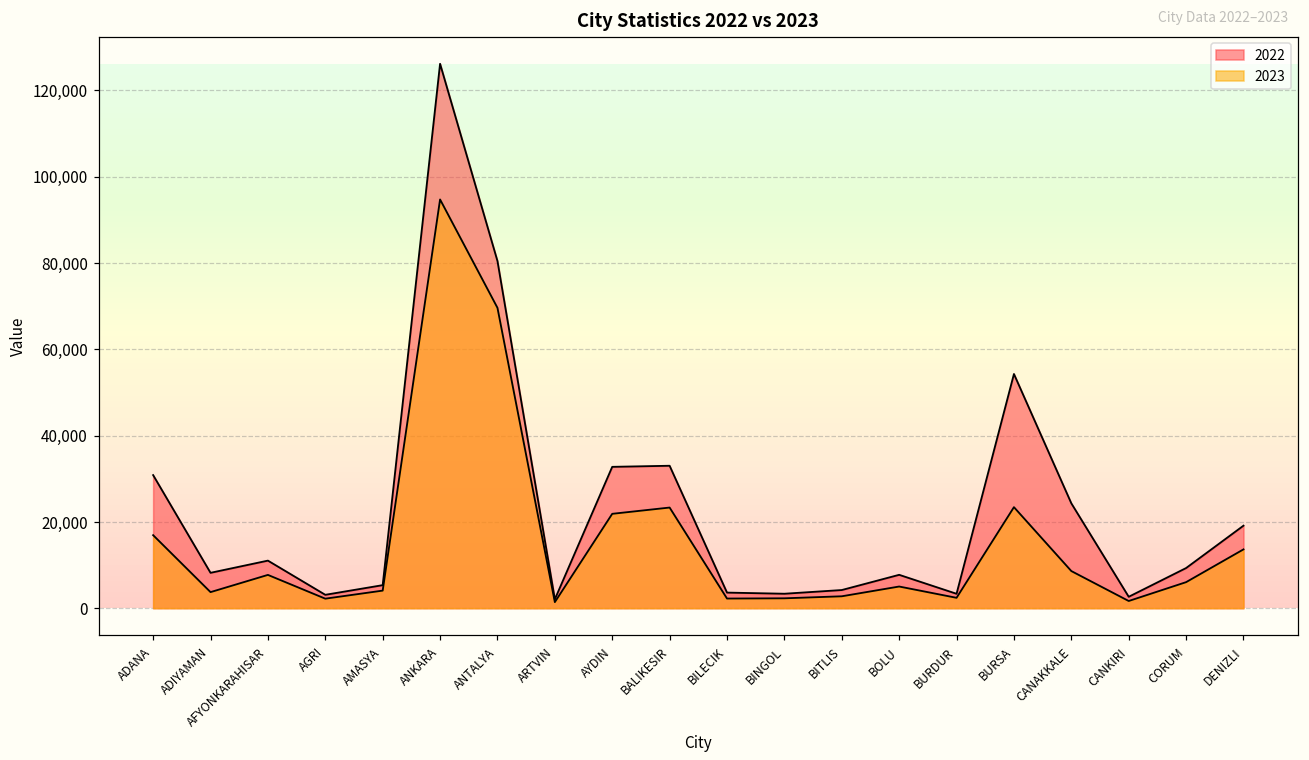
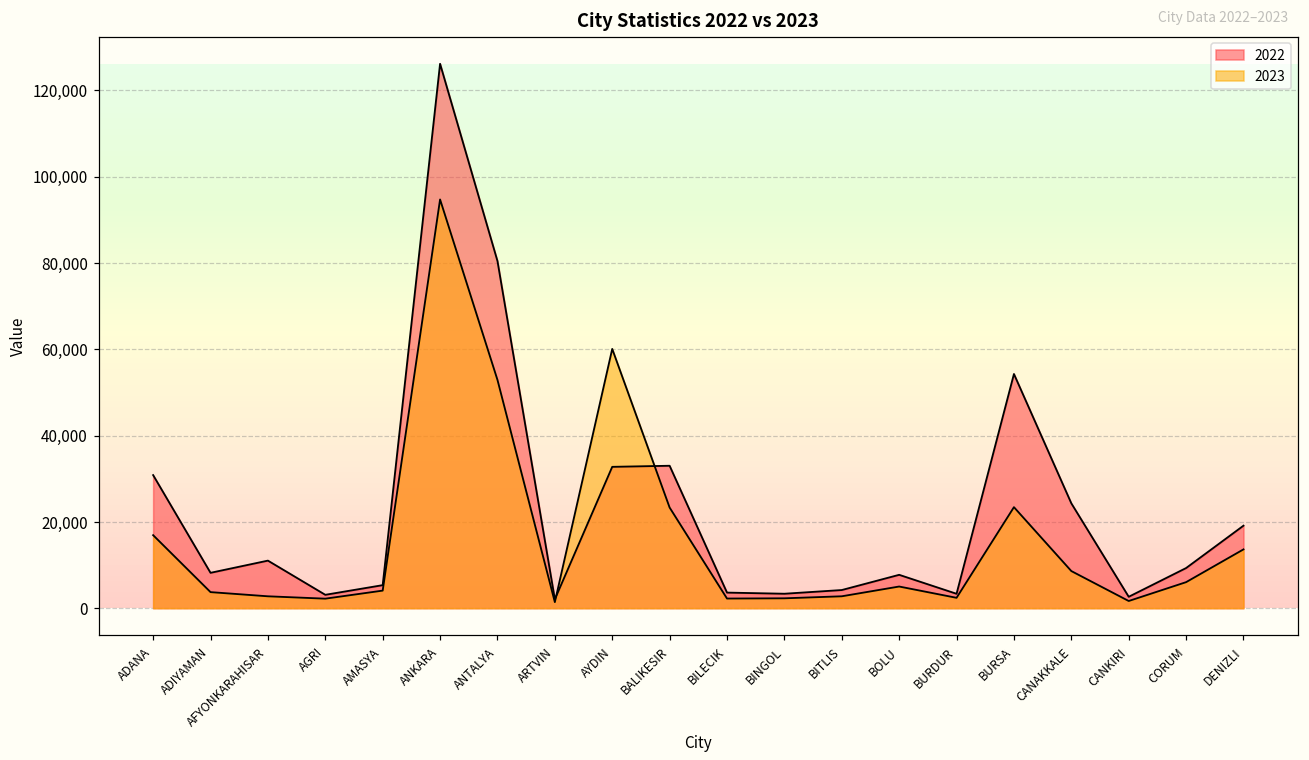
2023, AFYONKARAHISAR: 8,000 -> 3,000
2023, ANTALYA: 70,000 -> 53,000
2023, AYDIN: 22,000 -> 60,000
